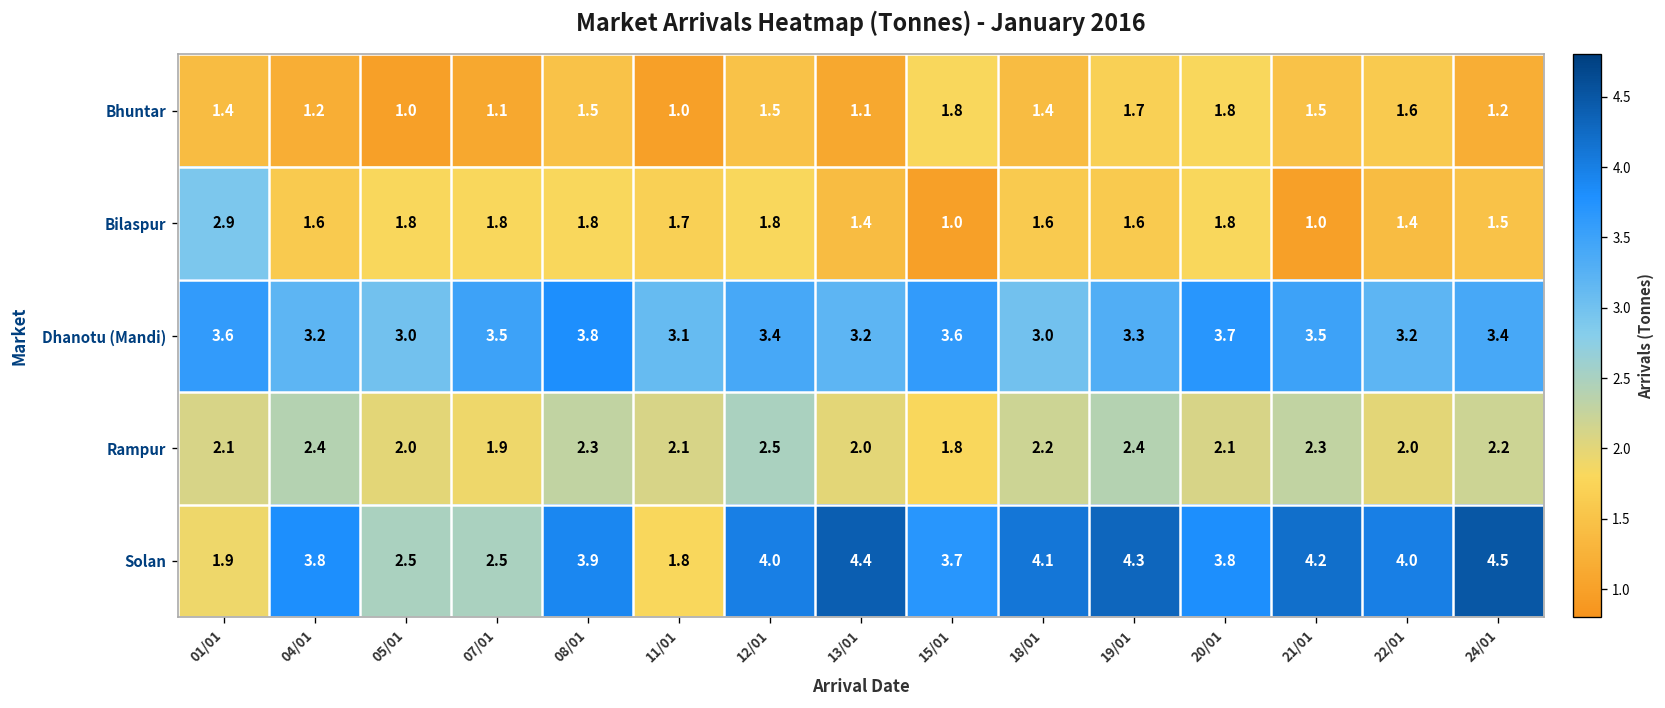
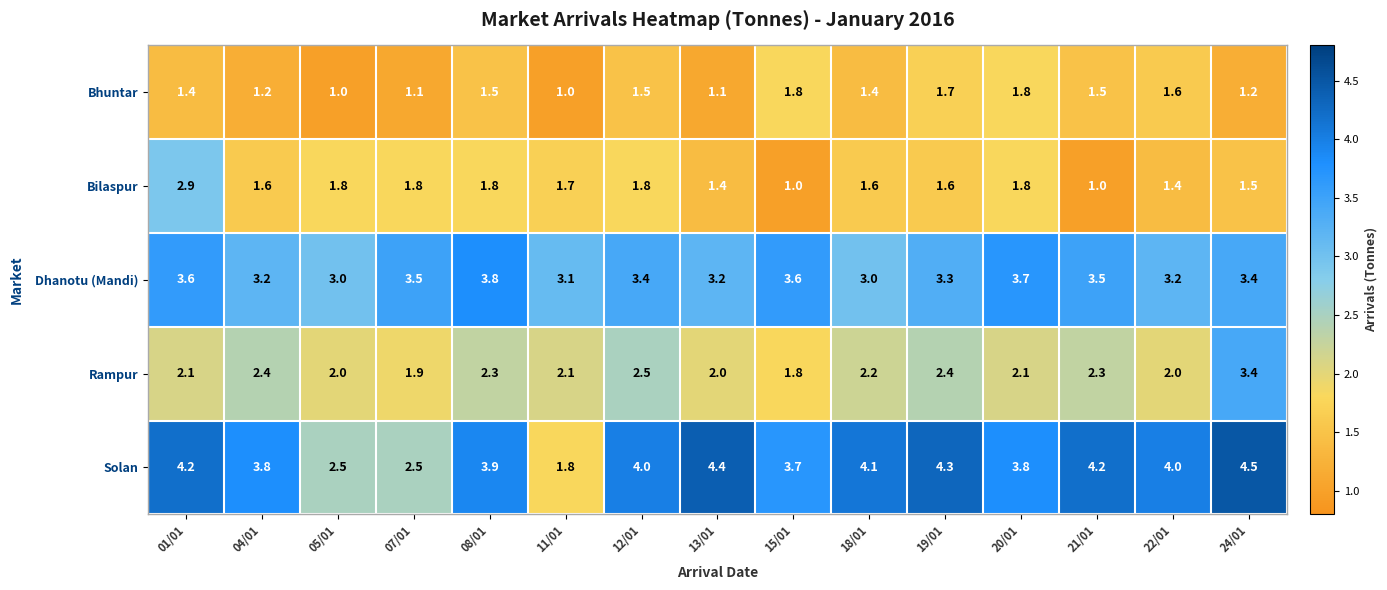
Rampur, 24/01: 2.2 -> 3.4
Solan, 01/01: 1.9 -> 4.2
